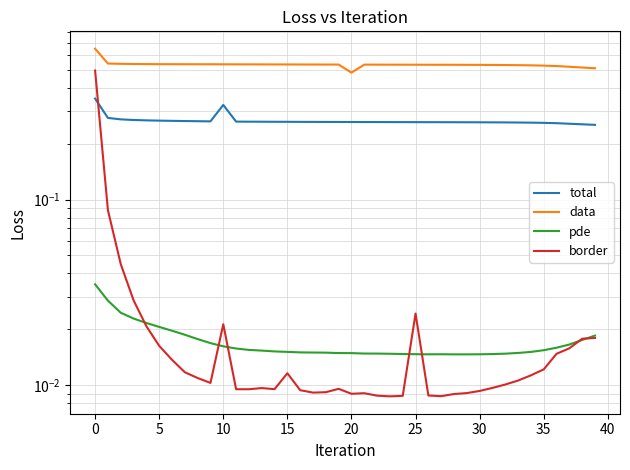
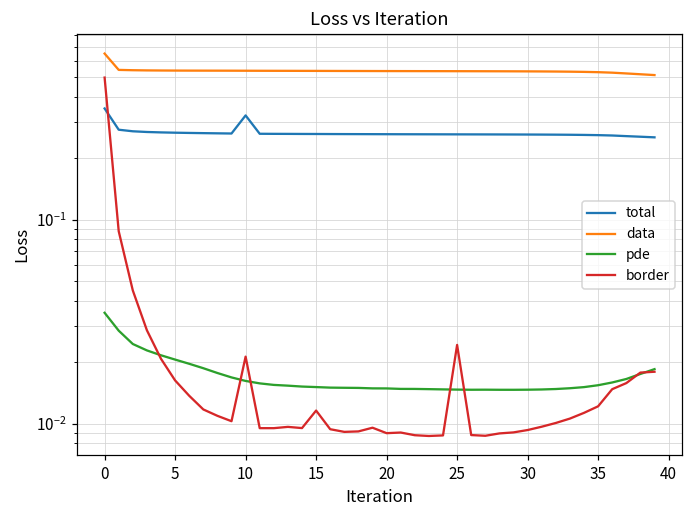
data, 20: 0.48 -> 0.54
